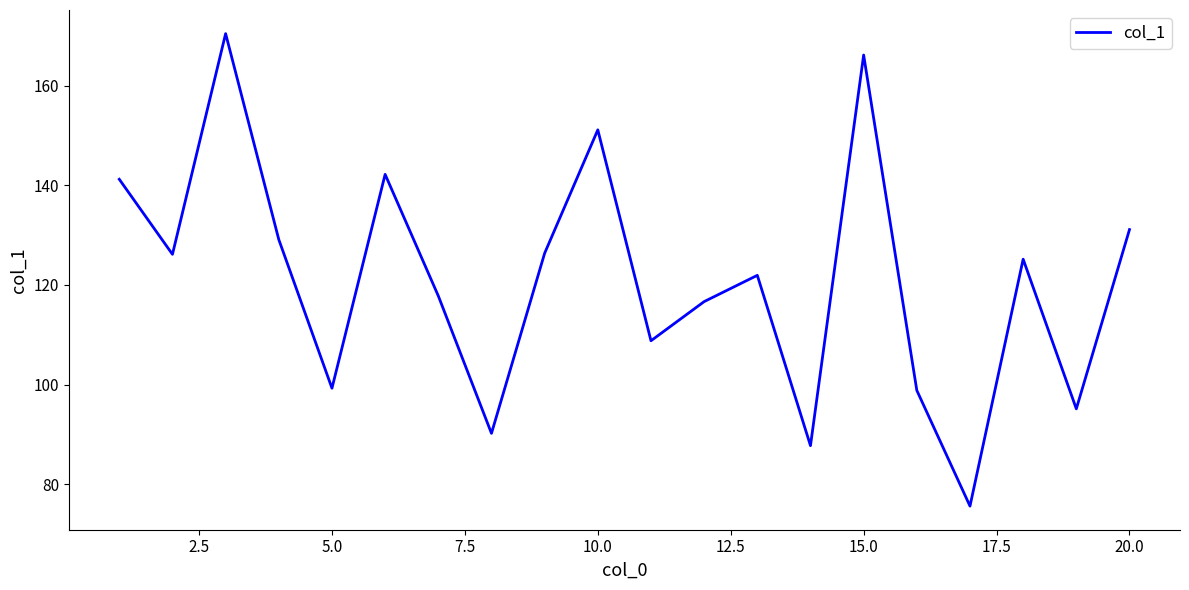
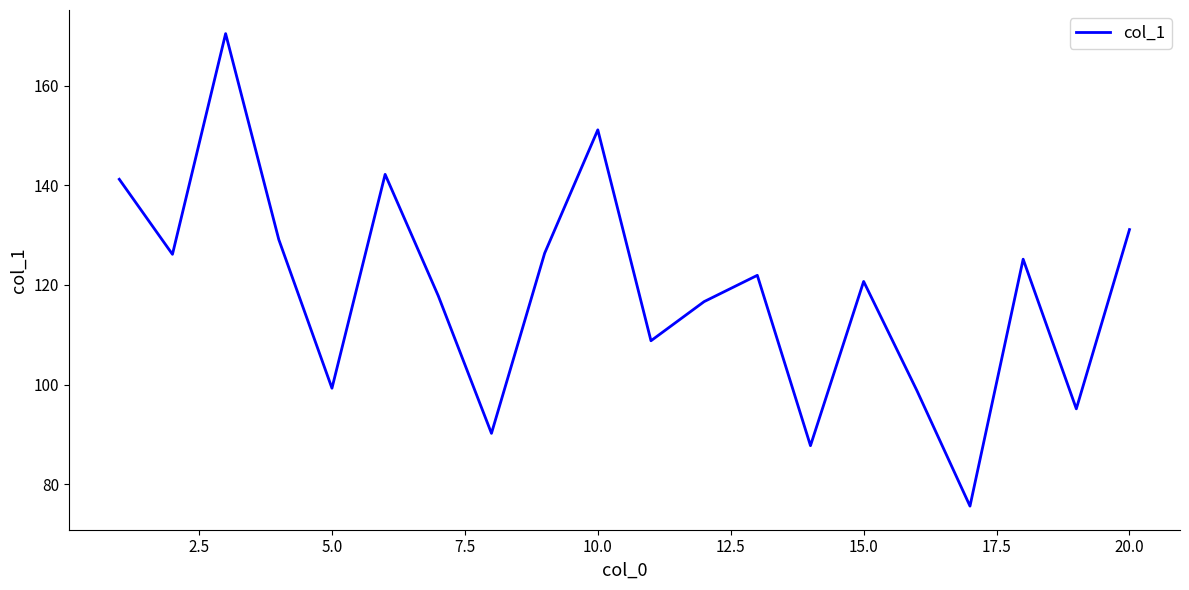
15.0: 166 -> 121
